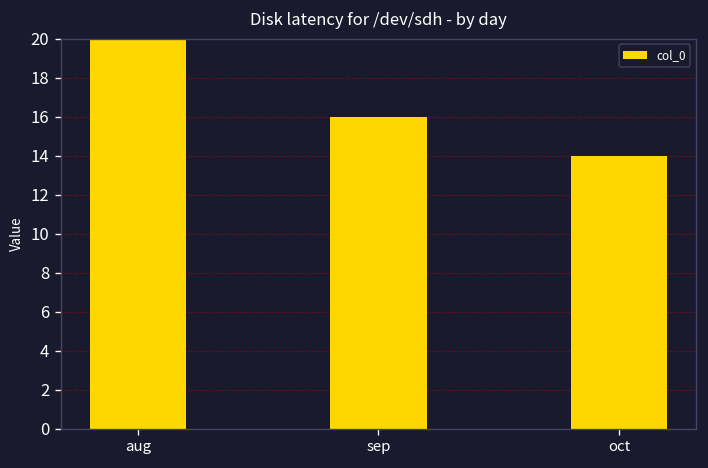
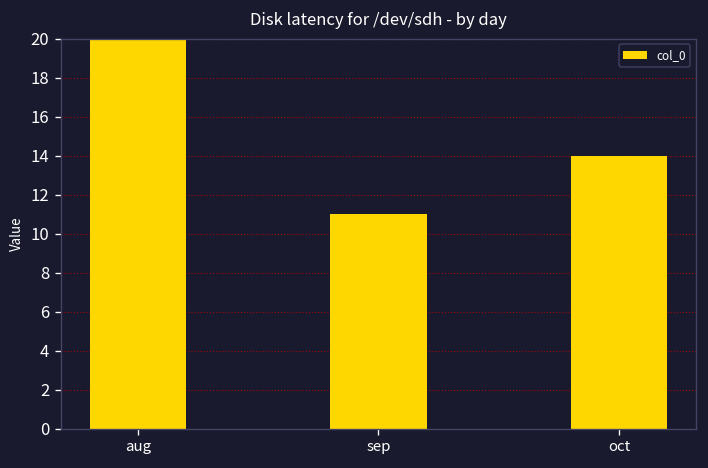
sep: 16 -> 11
